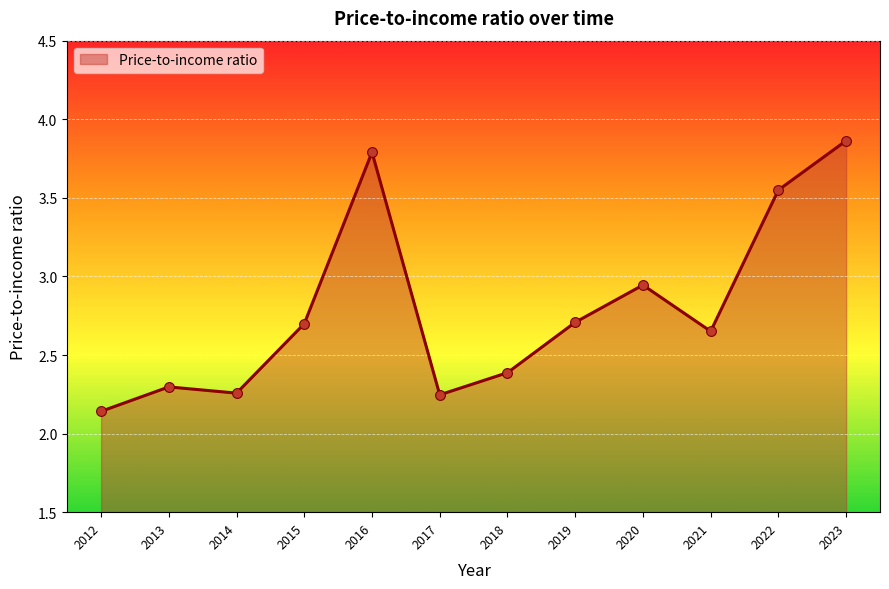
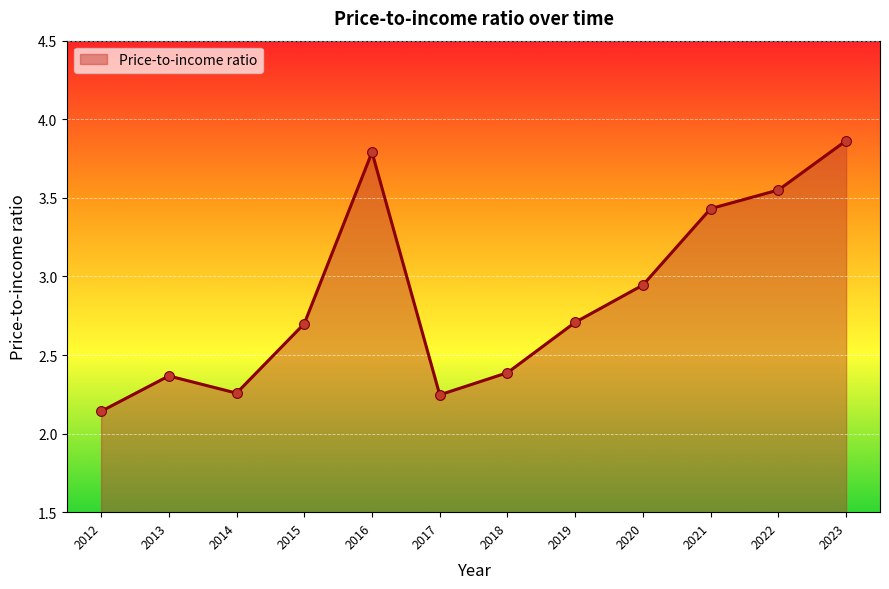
2013: 2.30 -> 2.37
2021: 2.65 -> 3.43
